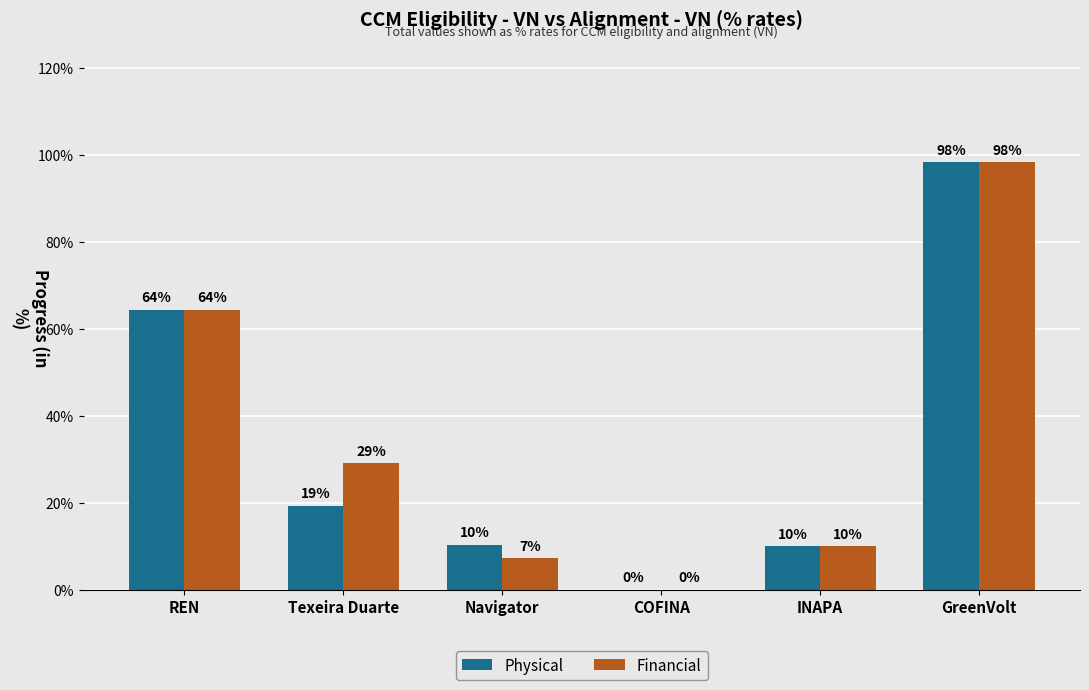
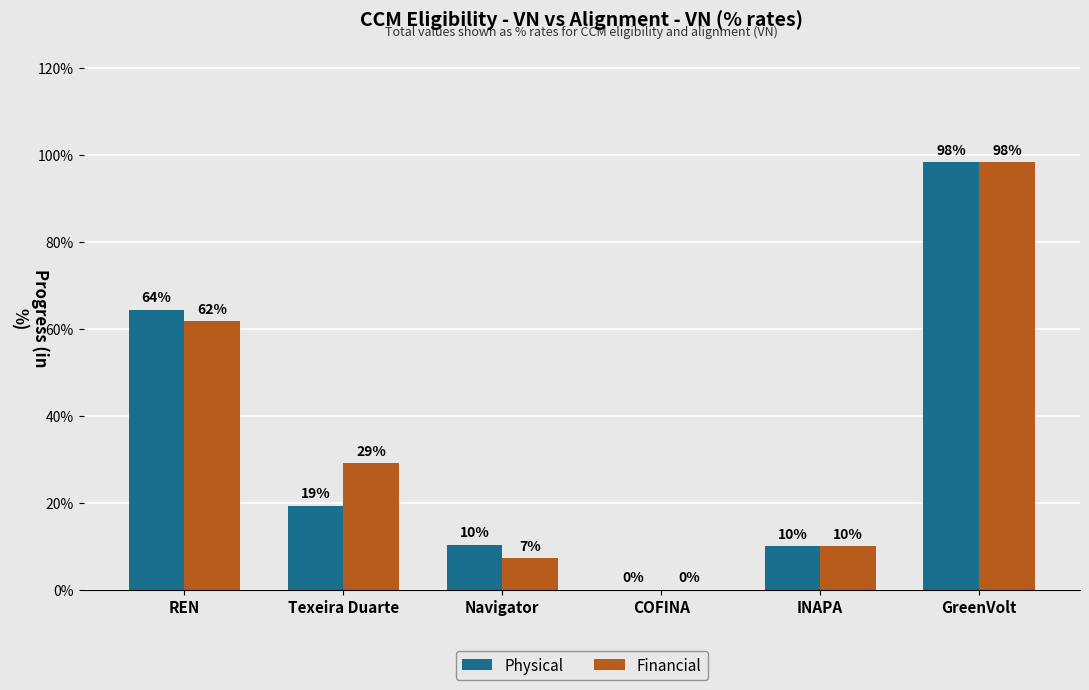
Financial, REN: 64% -> 62%
